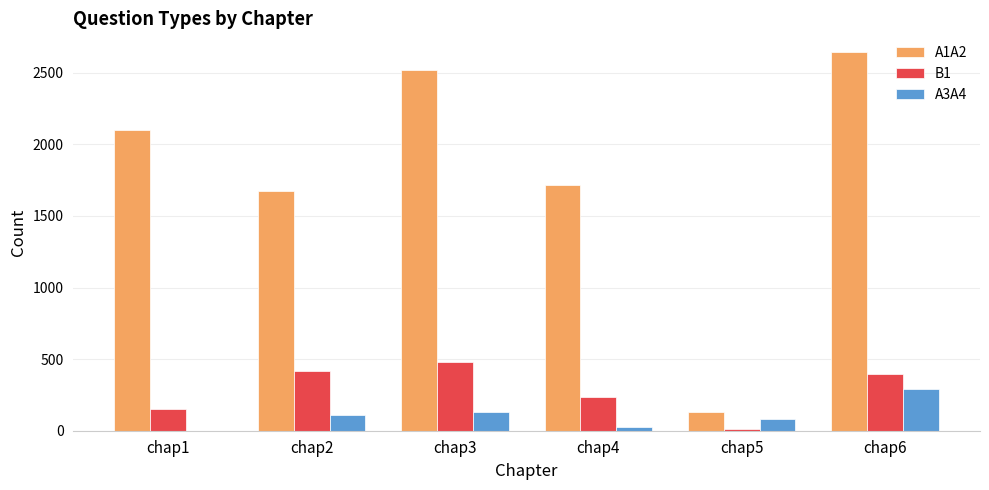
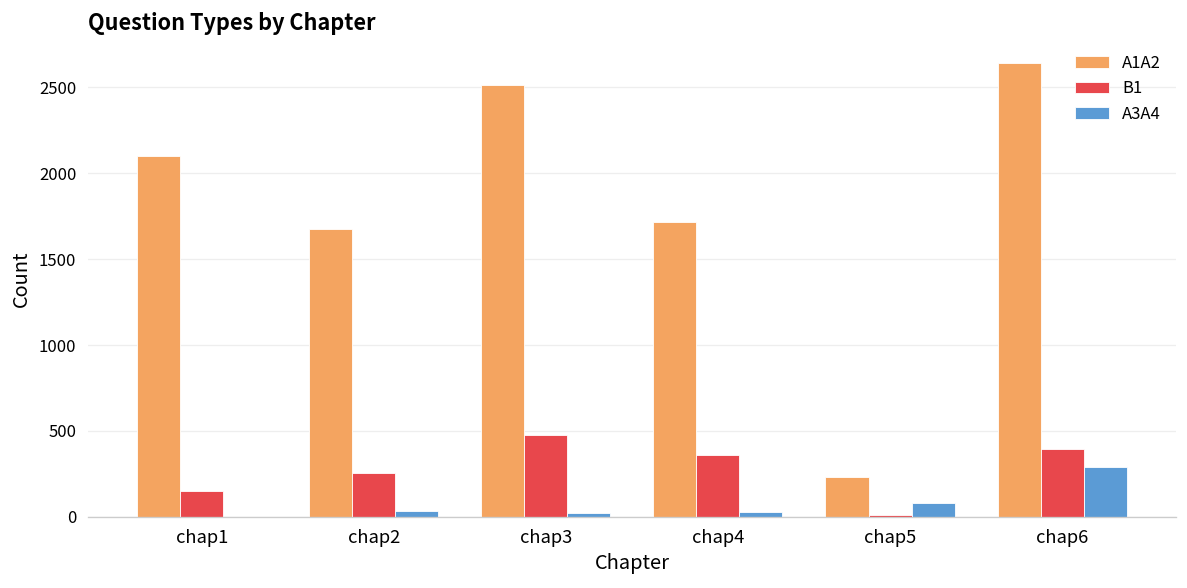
B1, chap2: 420 -> 260
A3A4, chap2: 110 -> 40
A3A4, chap3: 130 -> 20
B1, chap4: 240 -> 360
A1A2, chap5: 130 -> 230
